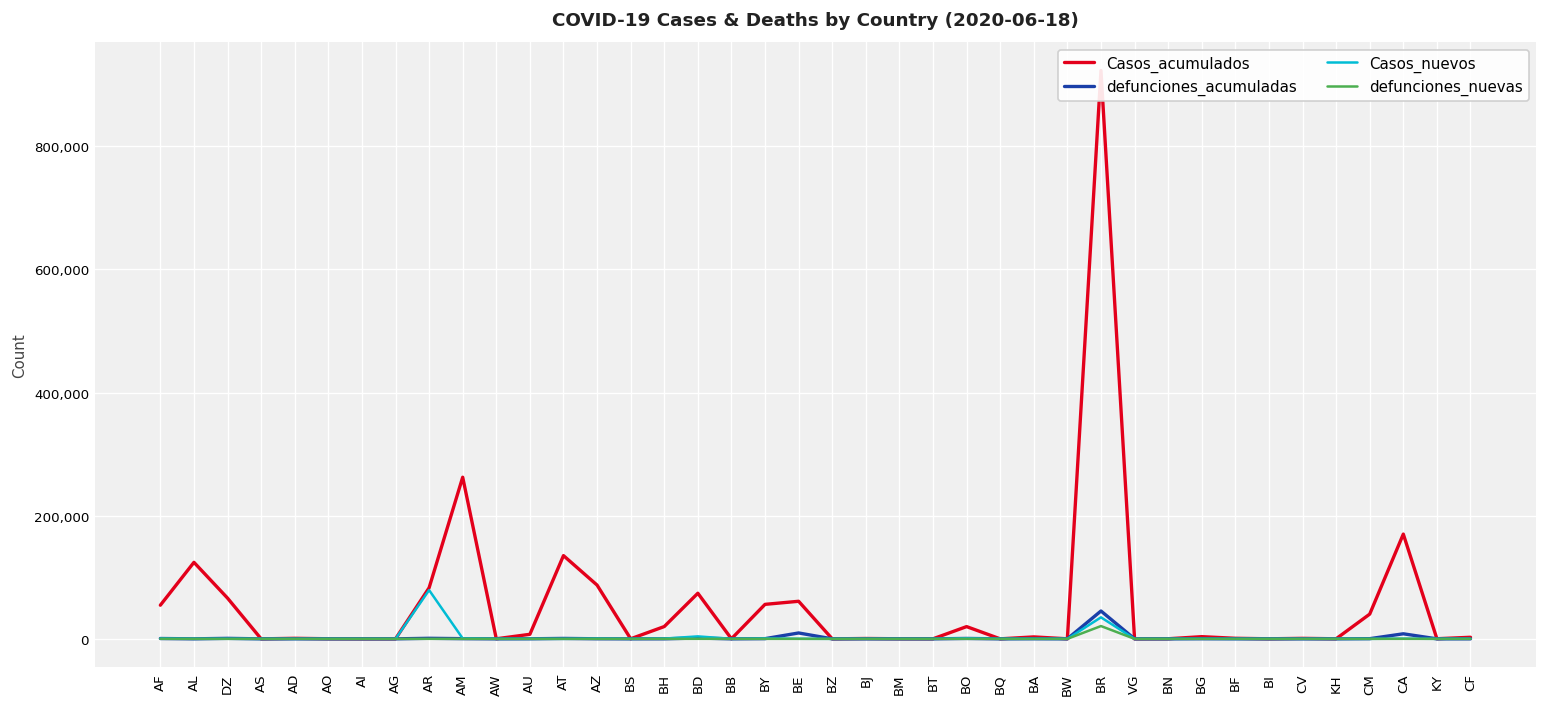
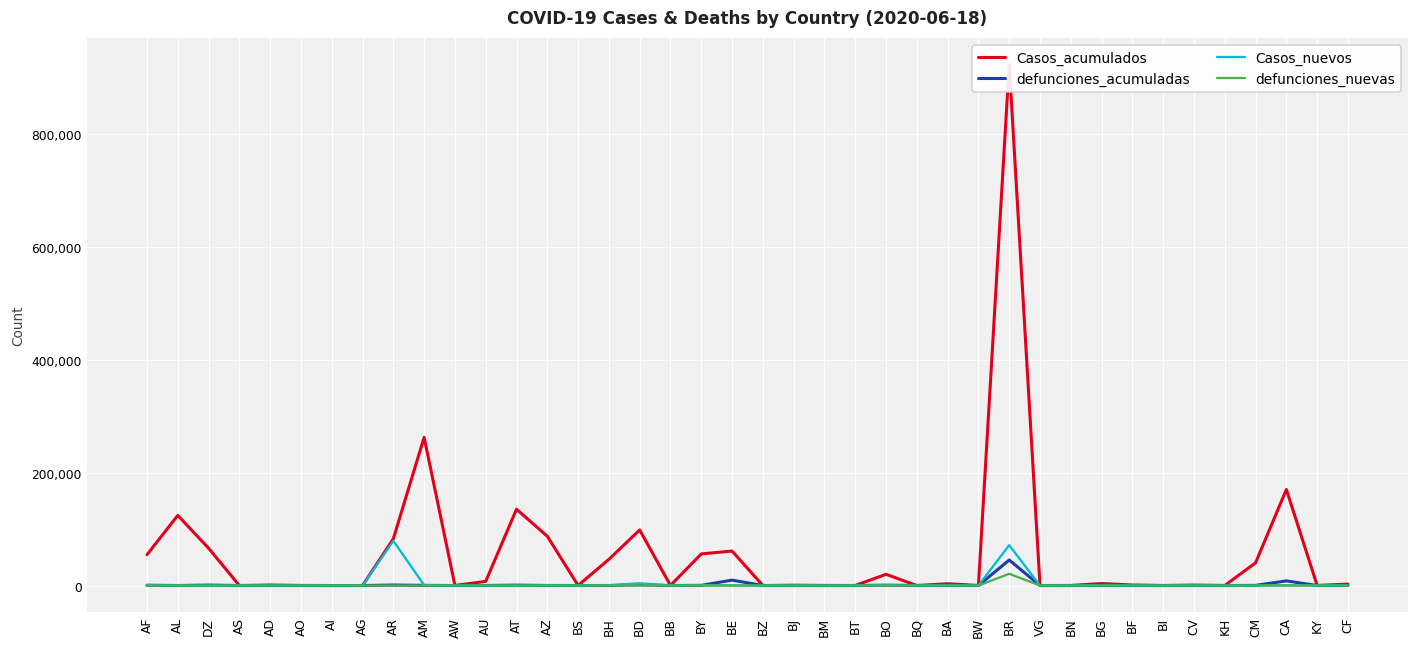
Casos_acumulados, BH: 20,000 -> 50,000
Casos_acumulados, BD: 70,000 -> 100,000
Casos_nuevos, BR: 30,000 -> 70,000
